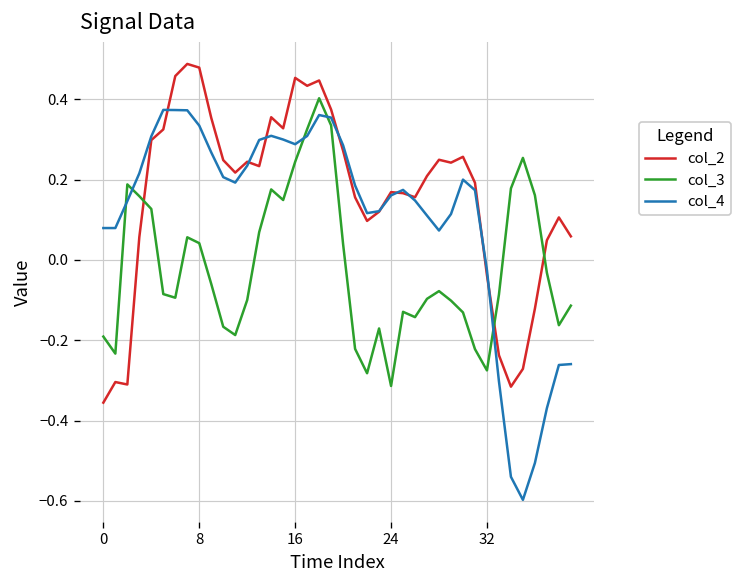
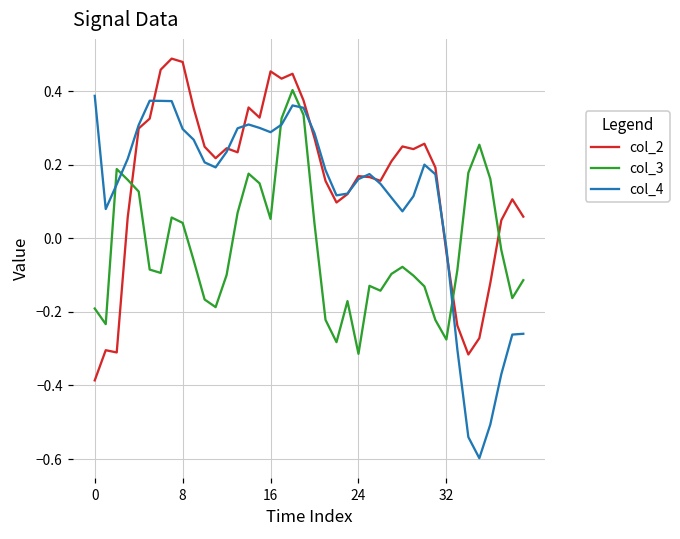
col_2, 0: -0.36 -> -0.39
col_4, 0: 0.08 -> 0.39
col_4, 8: 0.33 -> 0.30
col_3, 16: 0.24 -> 0.05
